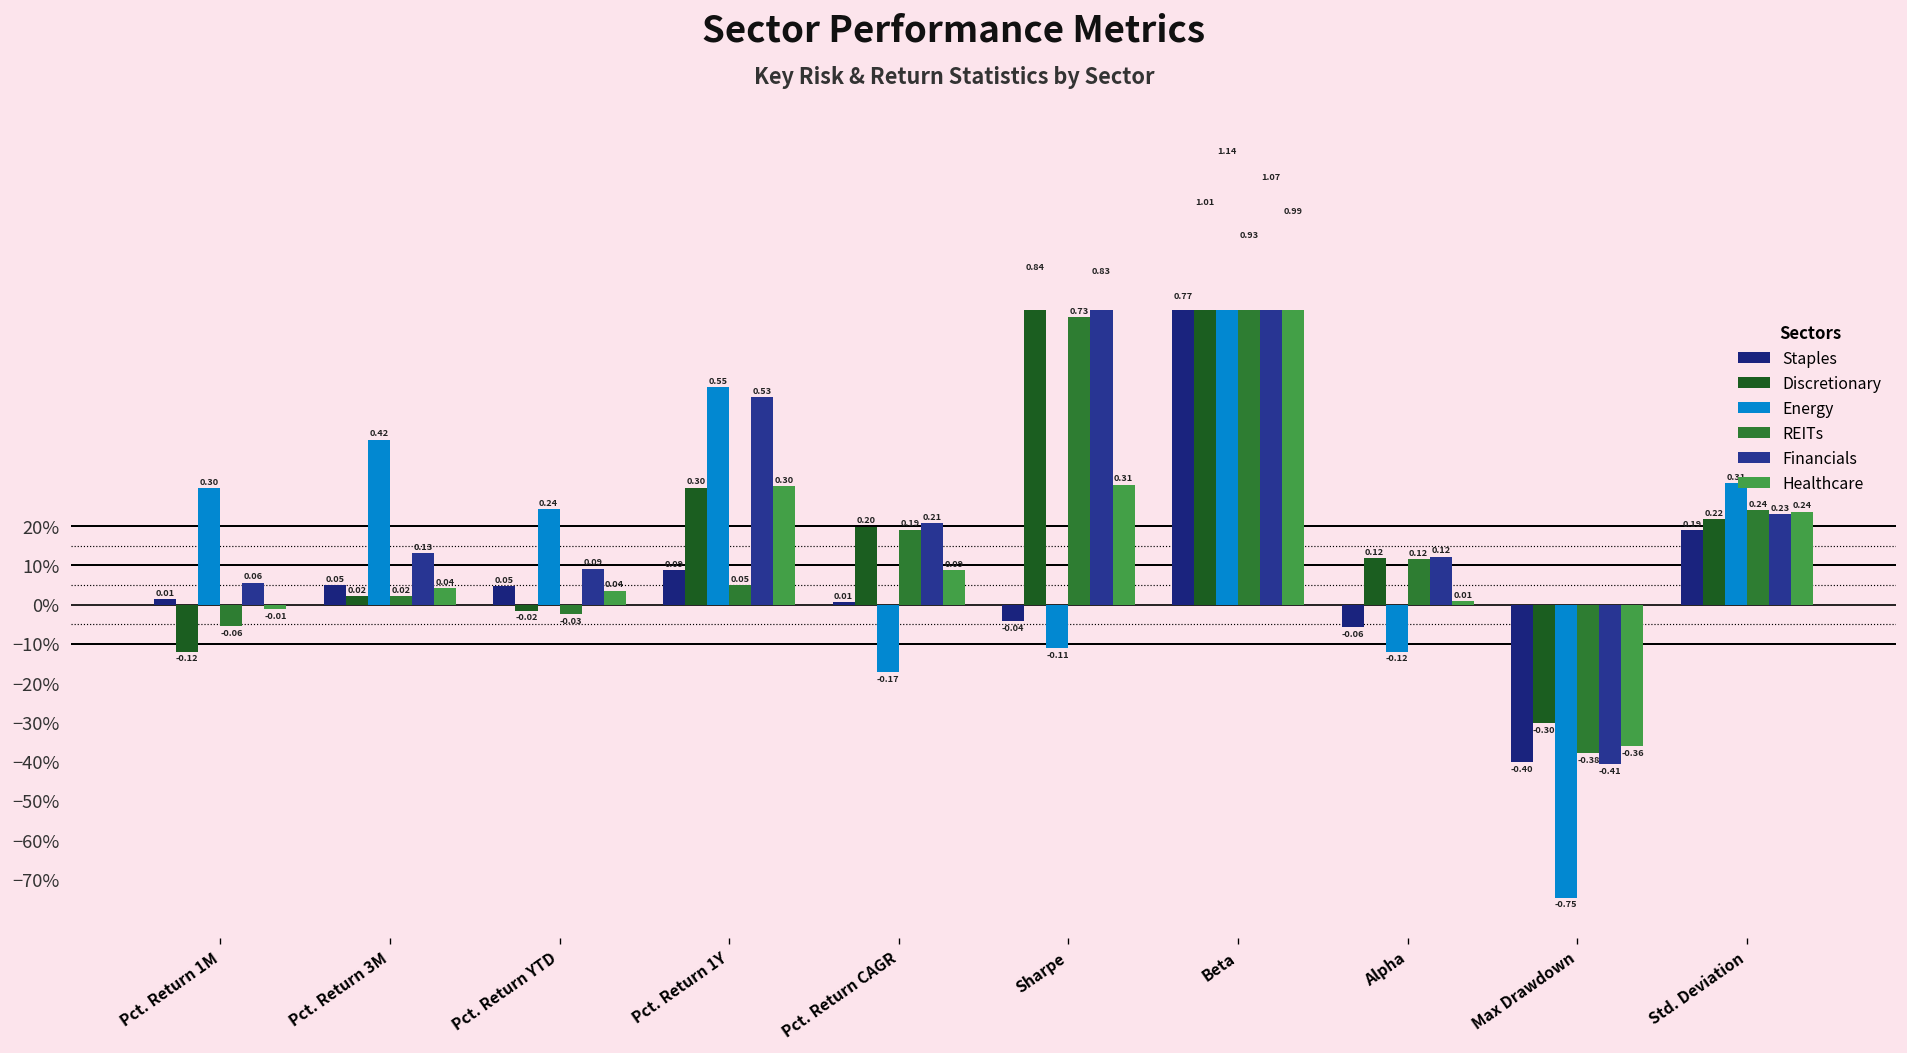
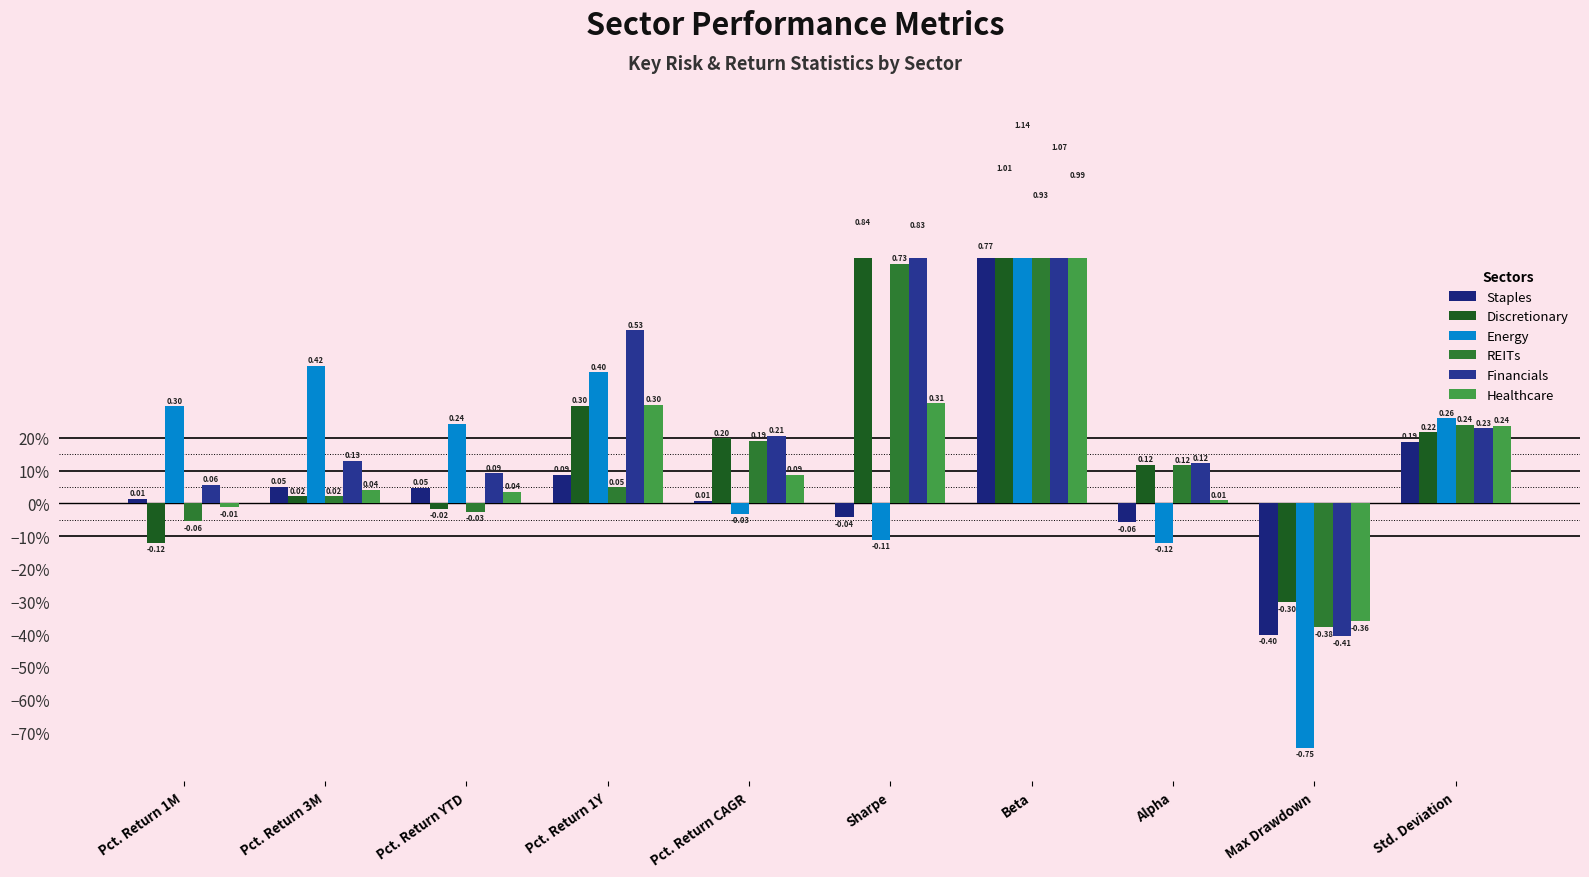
Energy, Pct. Return 1Y: 0.55 -> 0.40
Energy, Pct. Return CAGR: -0.17 -> -0.03
Energy, Std. Deviation: 0.31 -> 0.26
